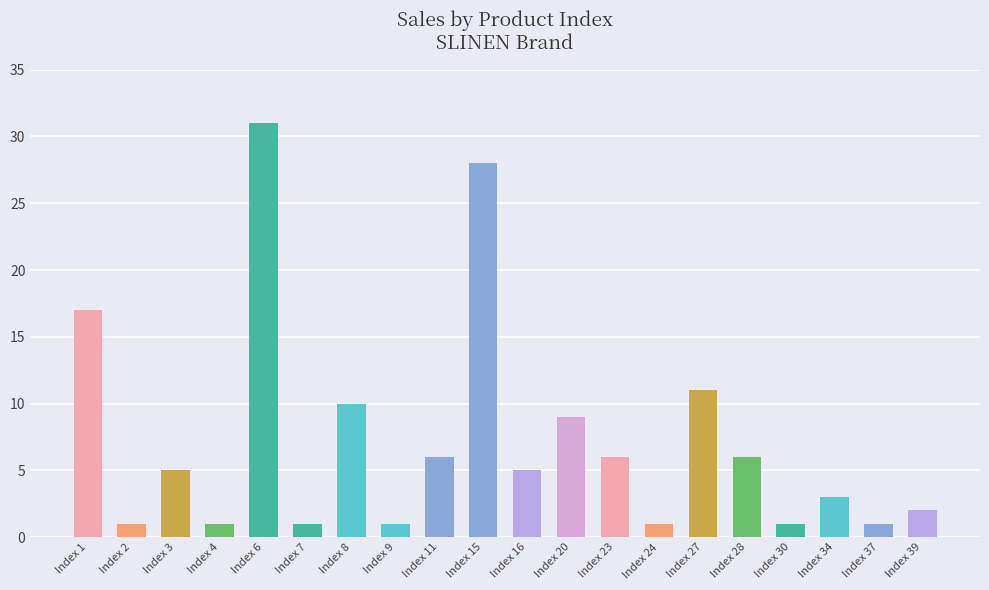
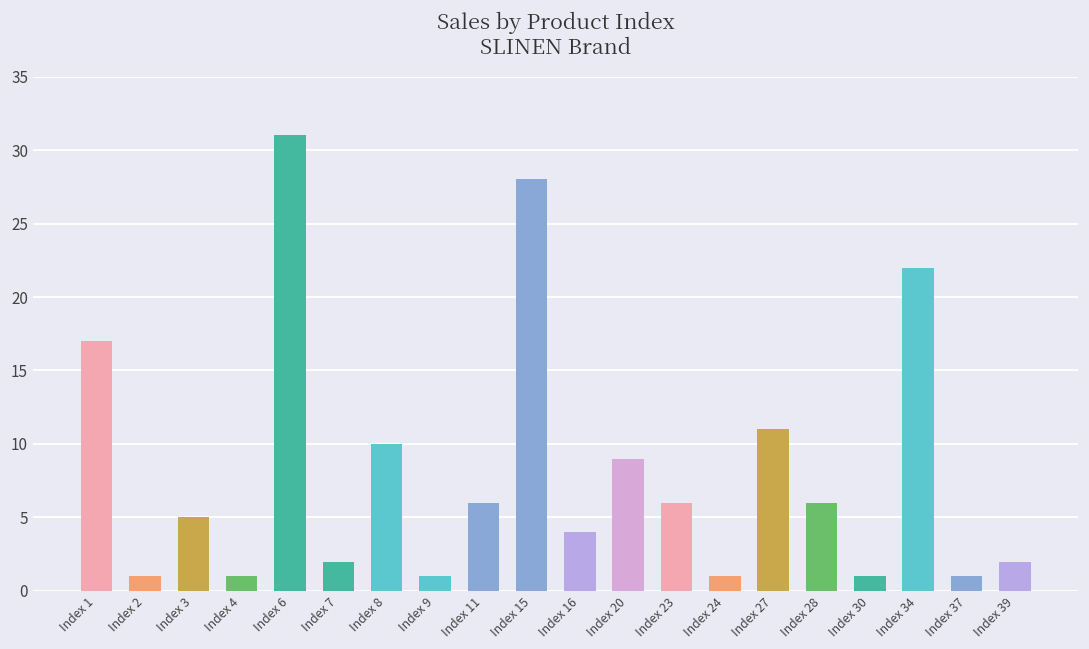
Index 7: 1 -> 2
Index 16: 5 -> 4
Index 34: 3 -> 22
